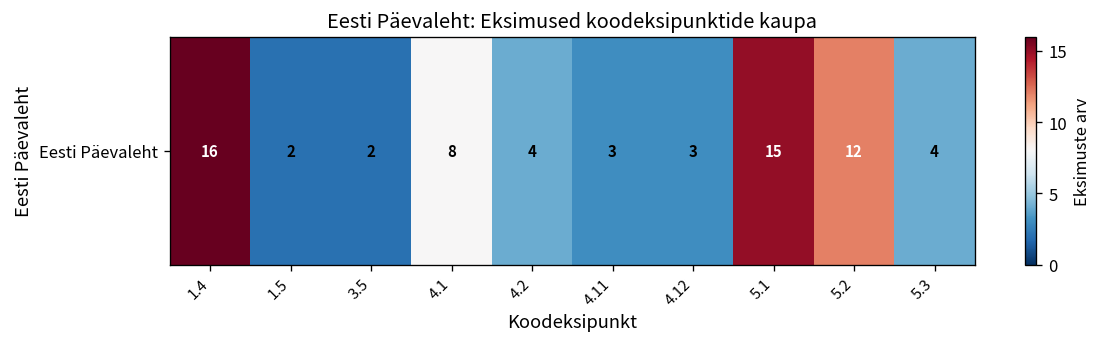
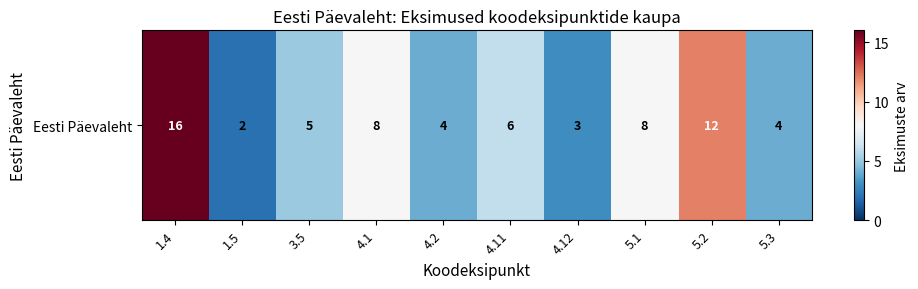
Eesti Päevaleht, 3.5: 2 -> 5
Eesti Päevaleht, 4.11: 3 -> 6
Eesti Päevaleht, 5.1: 15 -> 8
